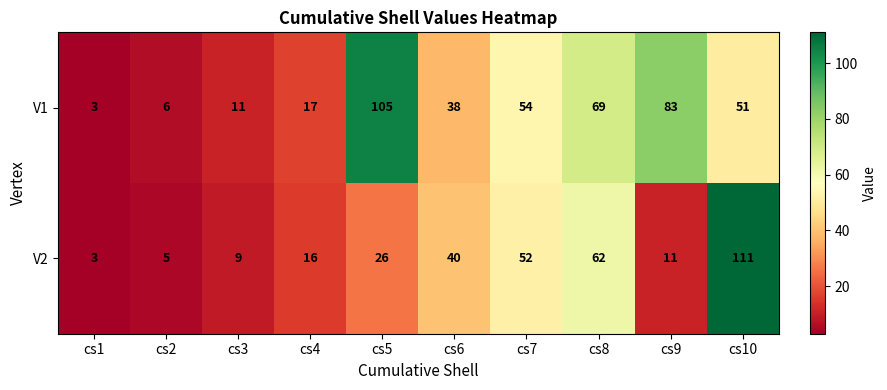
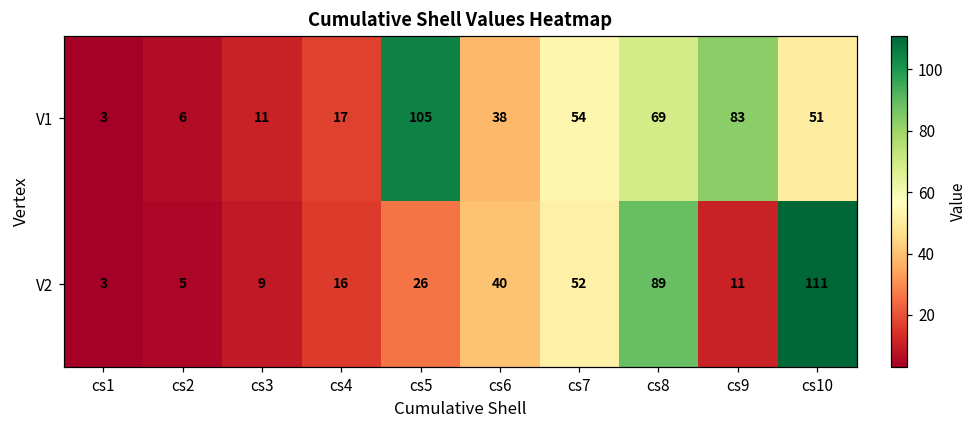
V2, cs8: 62 -> 89
